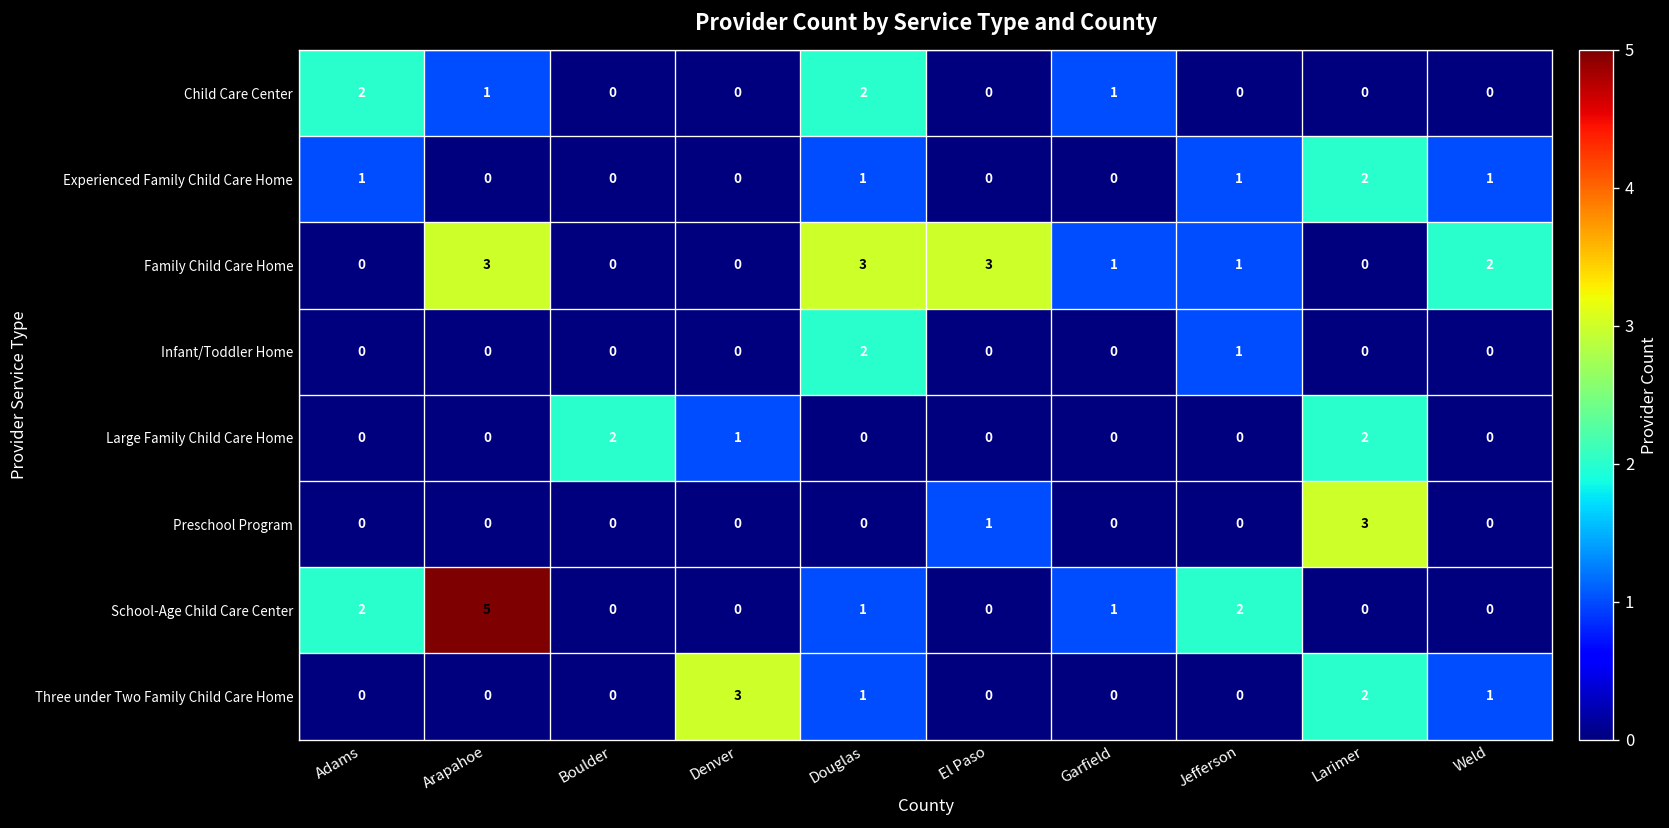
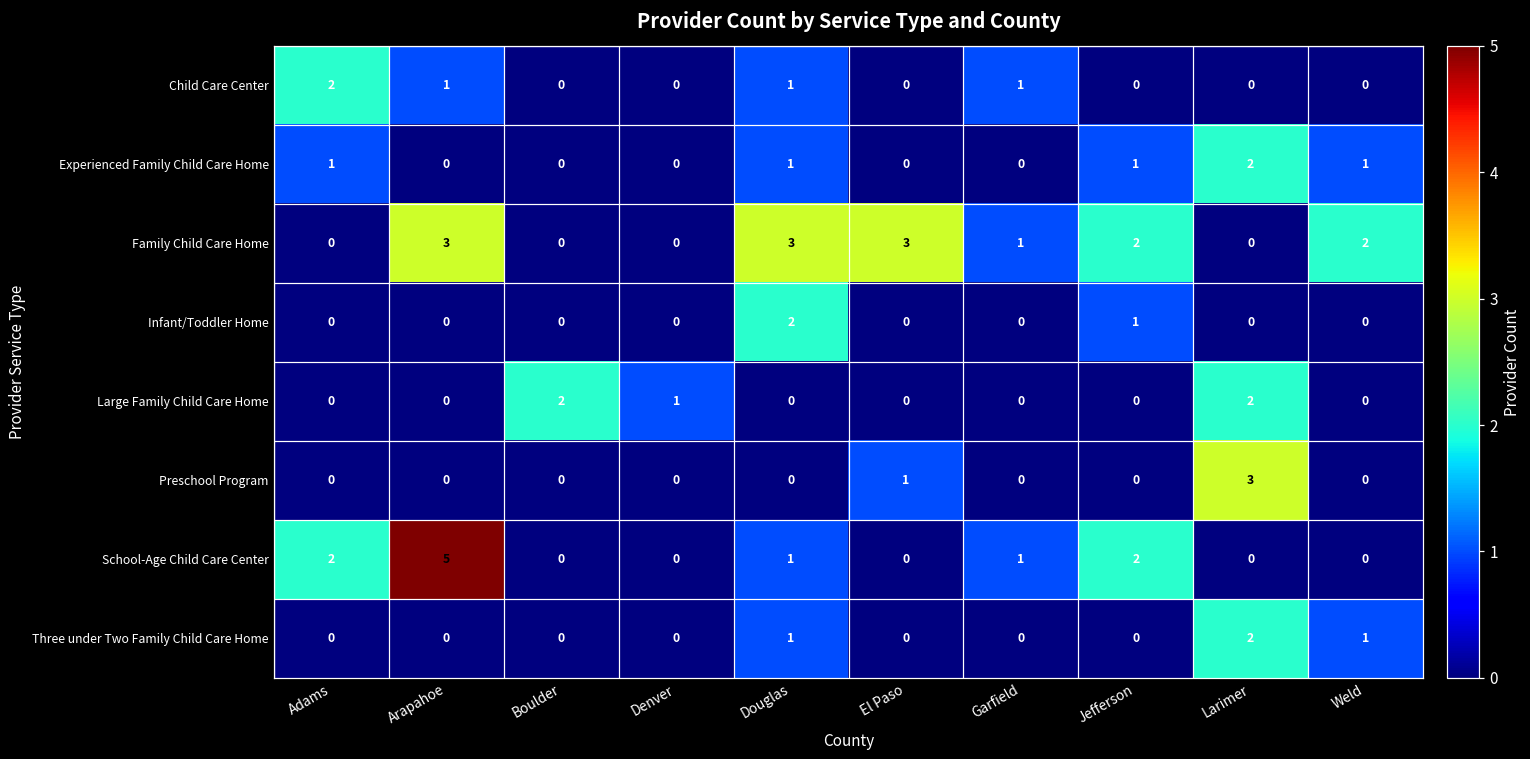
Child Care Center, Douglas: 2 -> 1
Family Child Care Home, Jefferson: 1 -> 2
Three under Two Family Child Care Home, Denver: 3 -> 0
